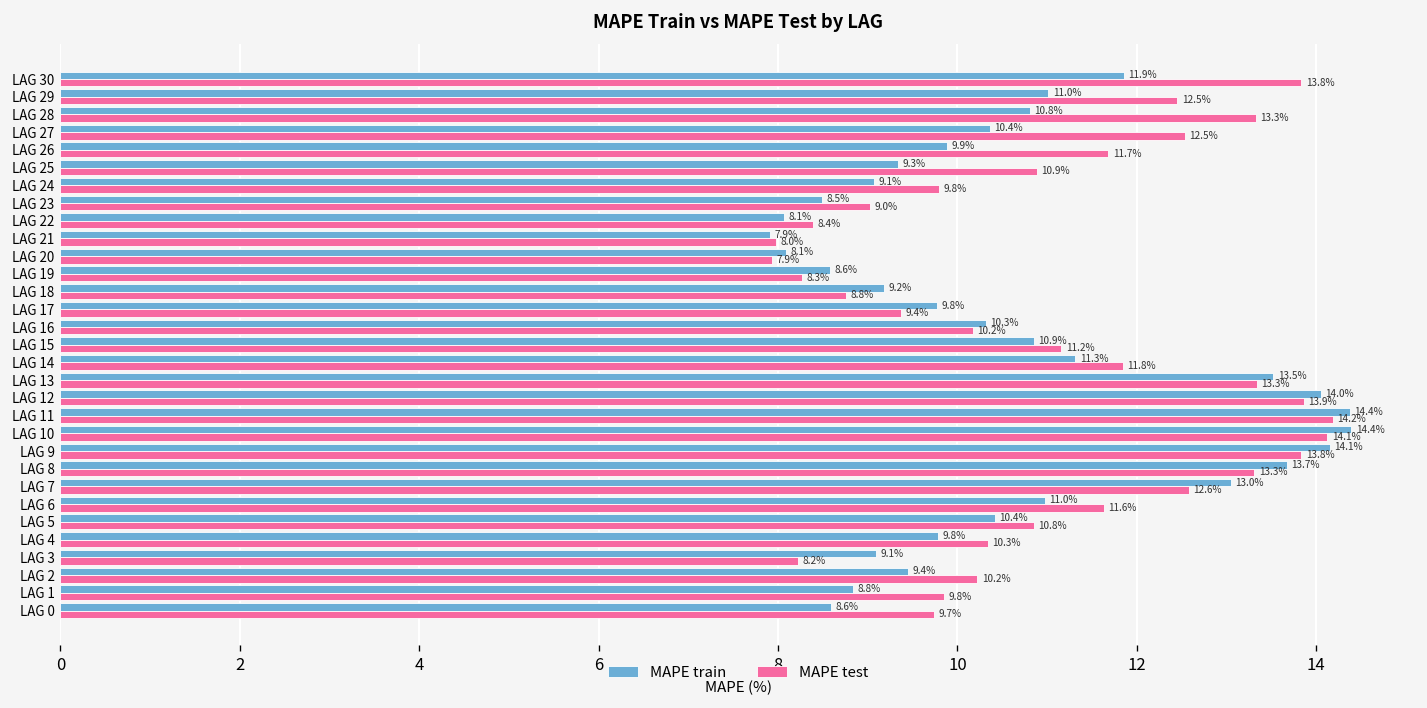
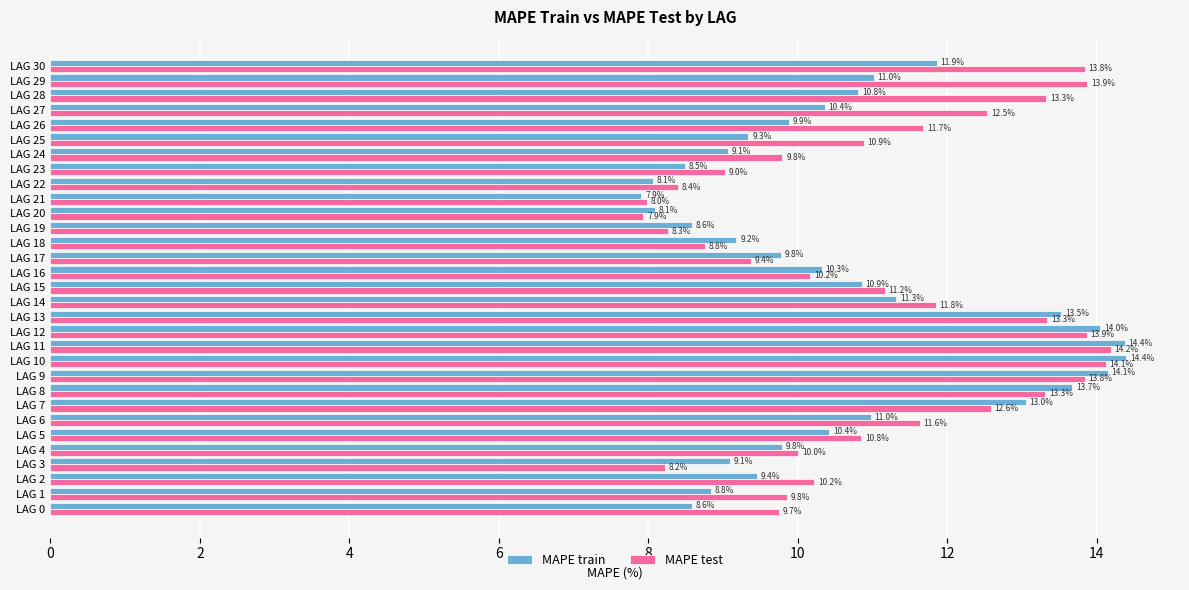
MAPE test, LAG 29: 12.5% -> 13.9%
MAPE test, LAG 4: 10.3% -> 10.0%
